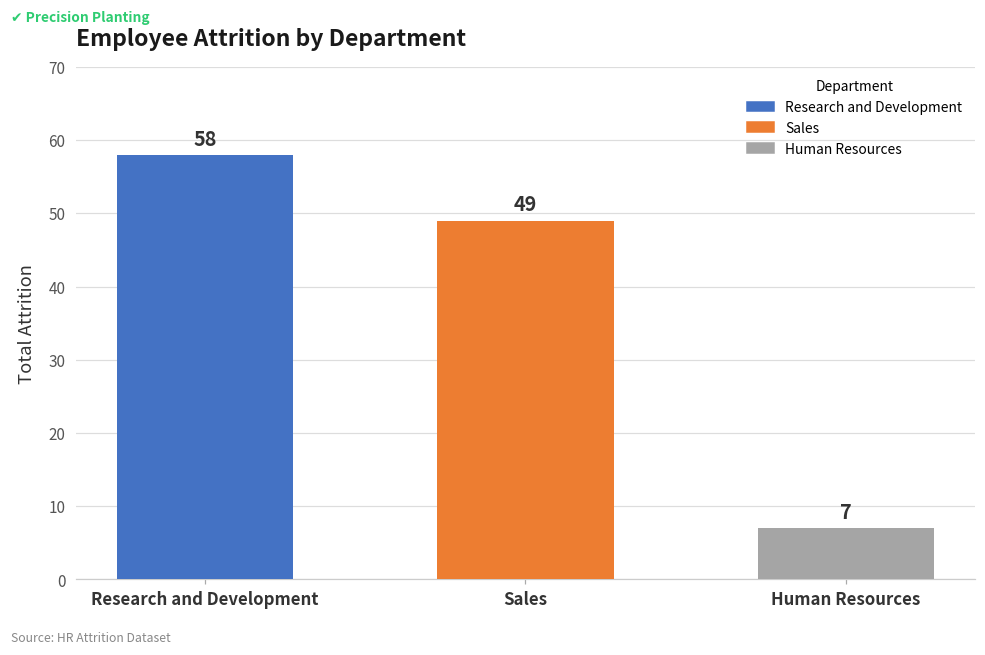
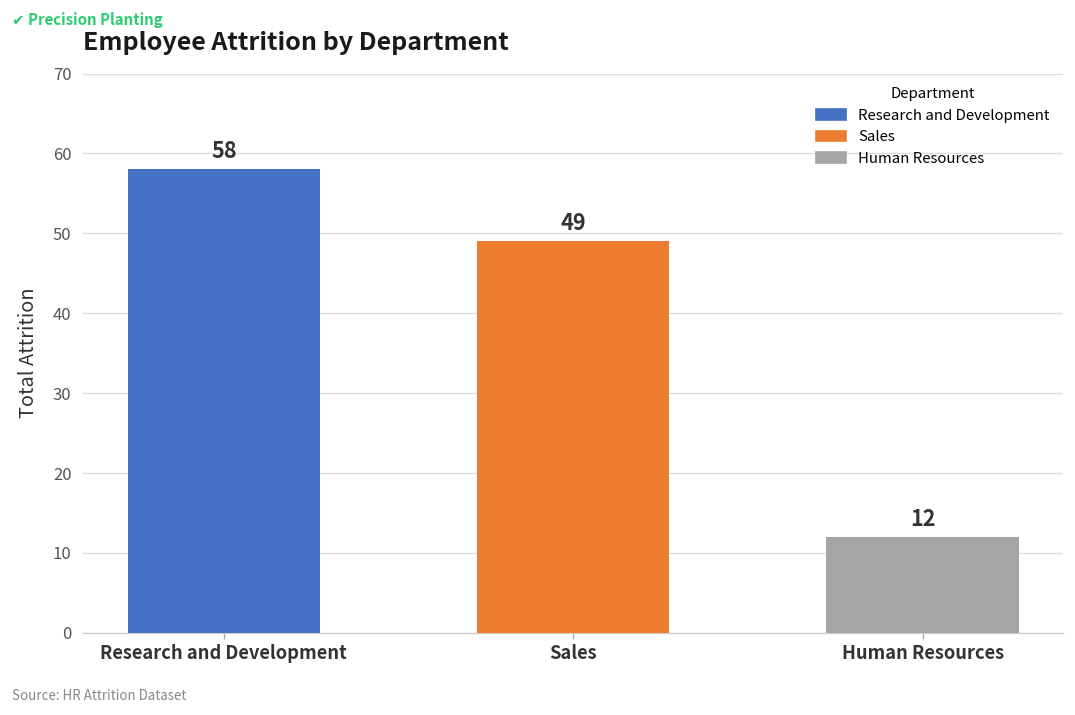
Human Resources: 7 -> 12
